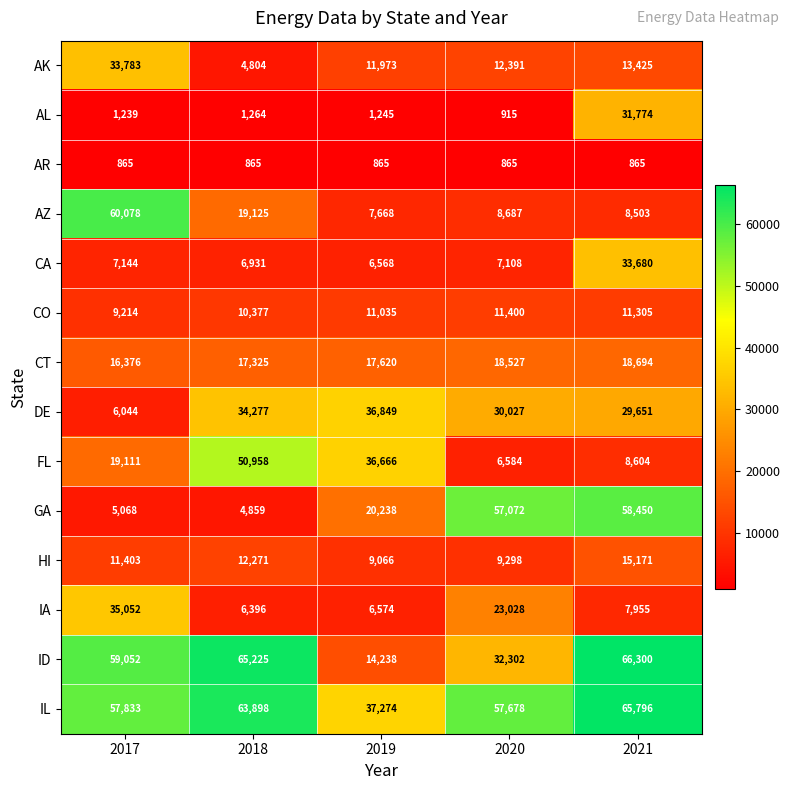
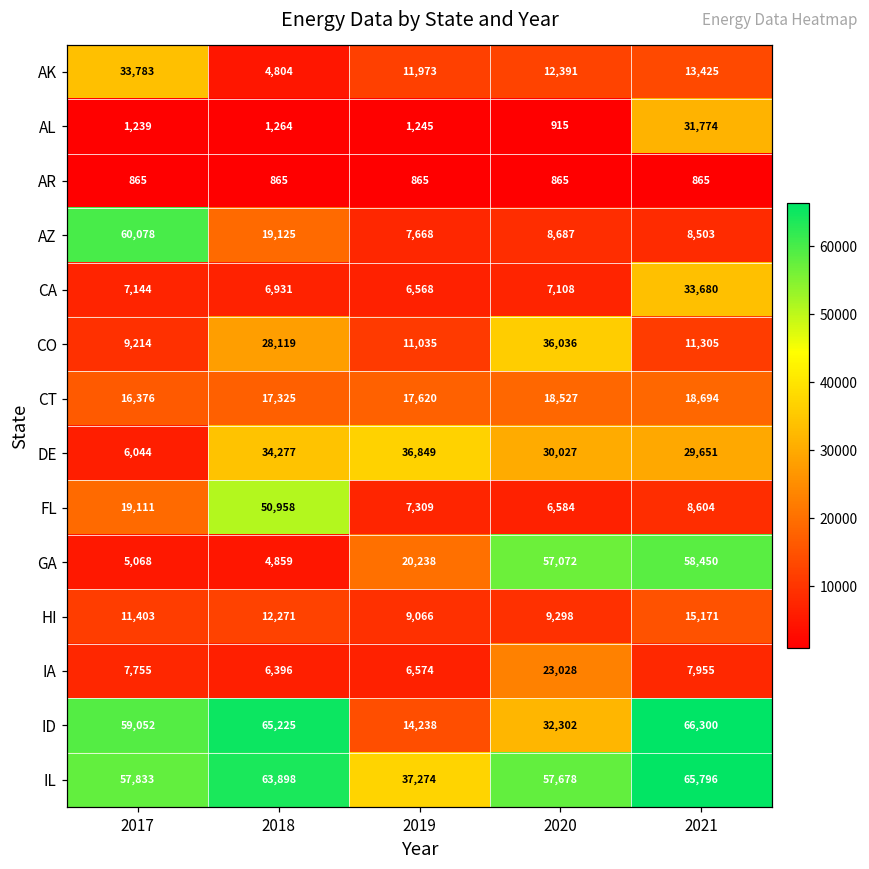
CO, 2018: 10,377 -> 28,119
CO, 2020: 11,400 -> 36,036
FL, 2019: 36,666 -> 7,309
IA, 2017: 35,052 -> 7,755
